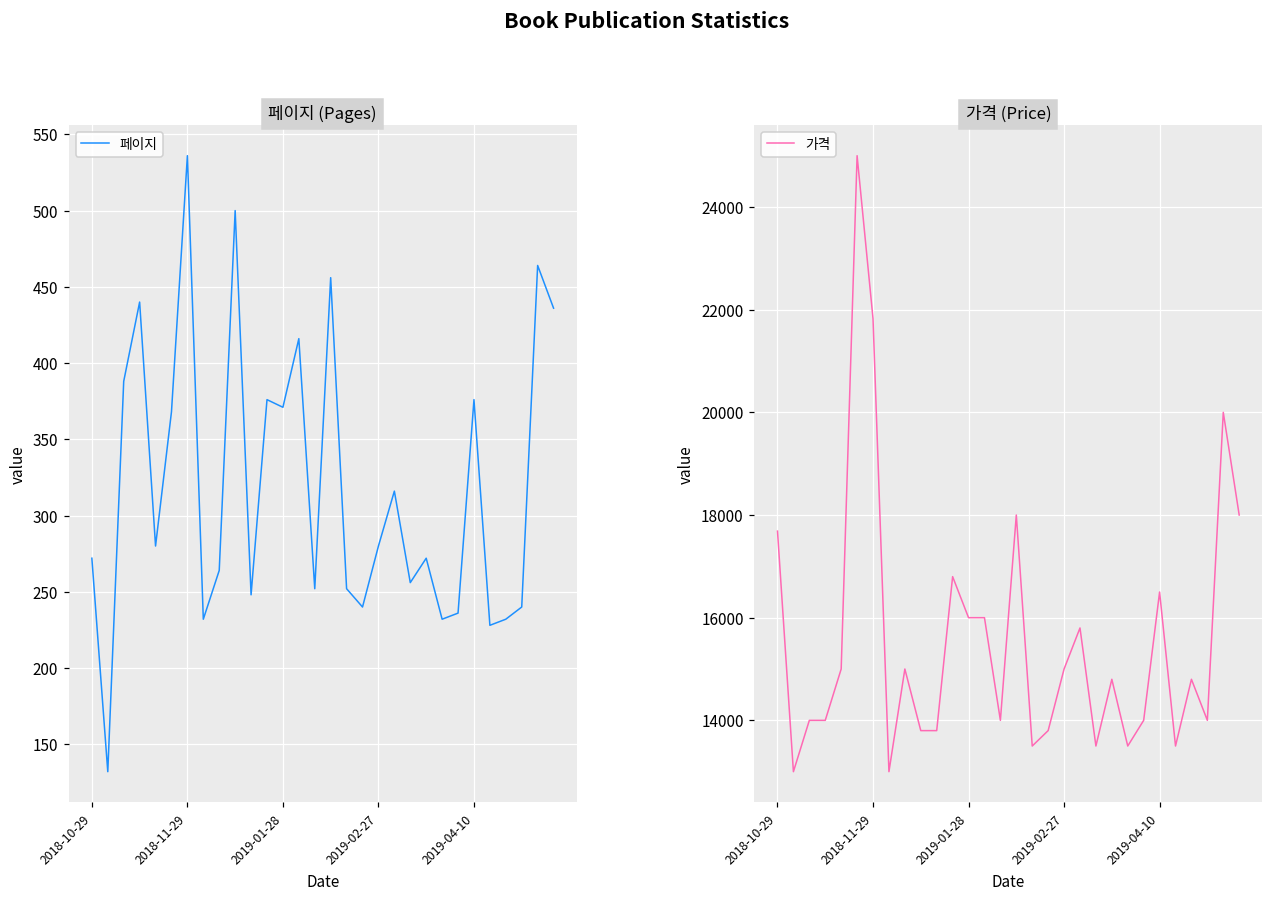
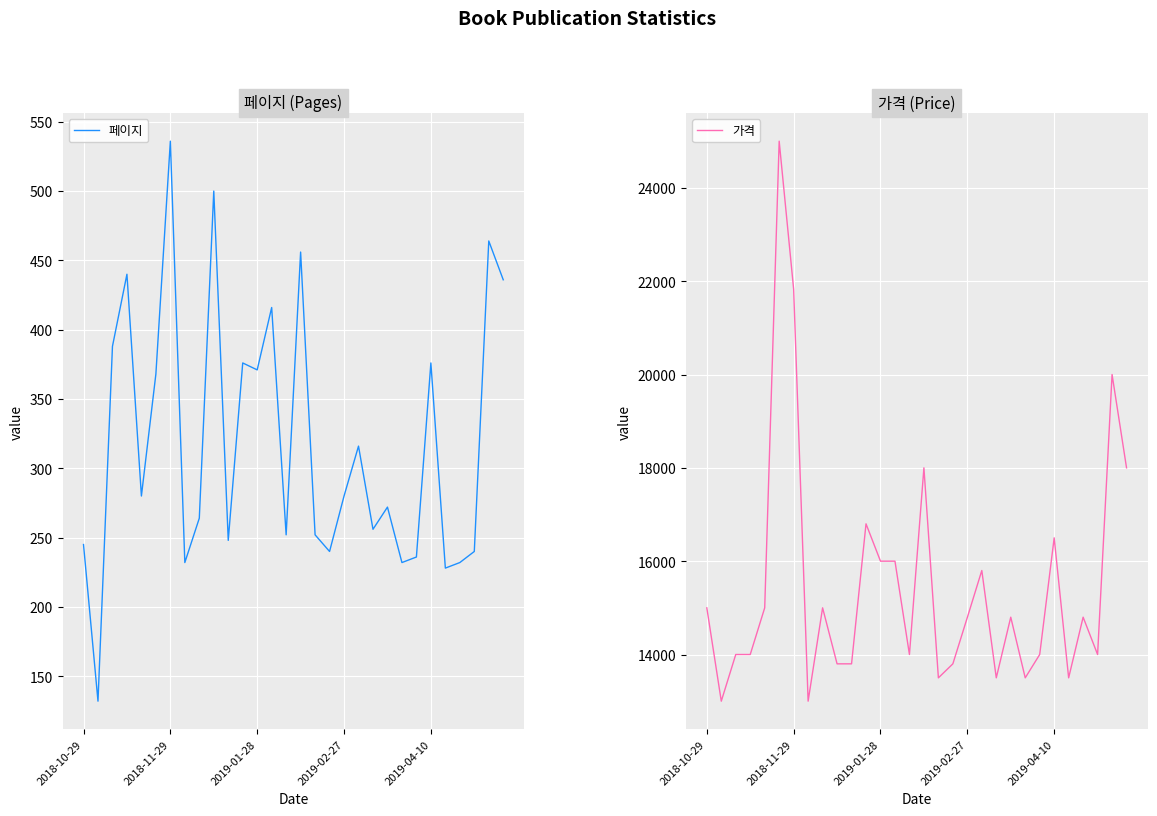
페이지 (Pages), 2018-10-29: 272 -> 245
가격 (Price), 2018-10-29: 17700 -> 15000
가격 (Price), 2019-02-27: 15000 -> 14800
